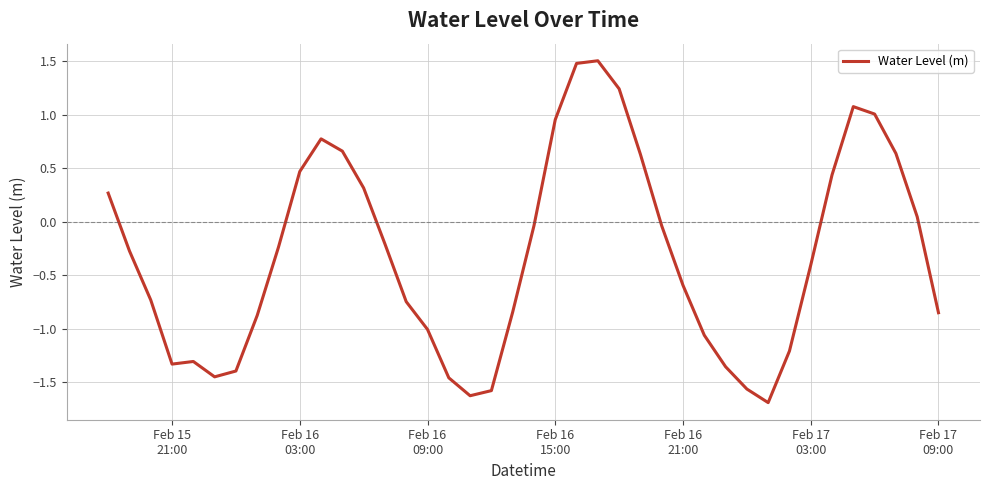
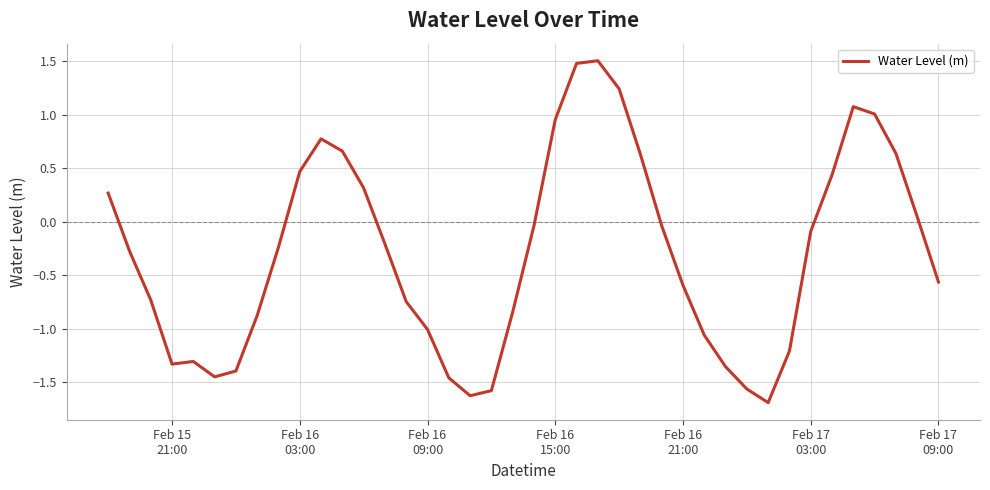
Feb 17 03:00: -0.40 -> -0.09
Feb 17 09:00: -0.85 -> -0.56
